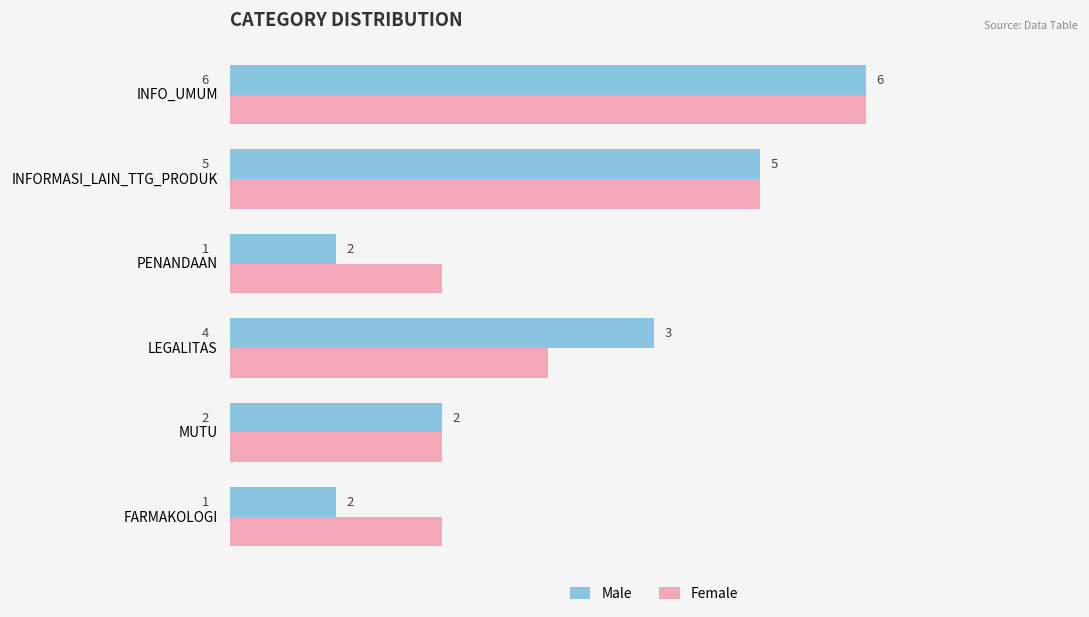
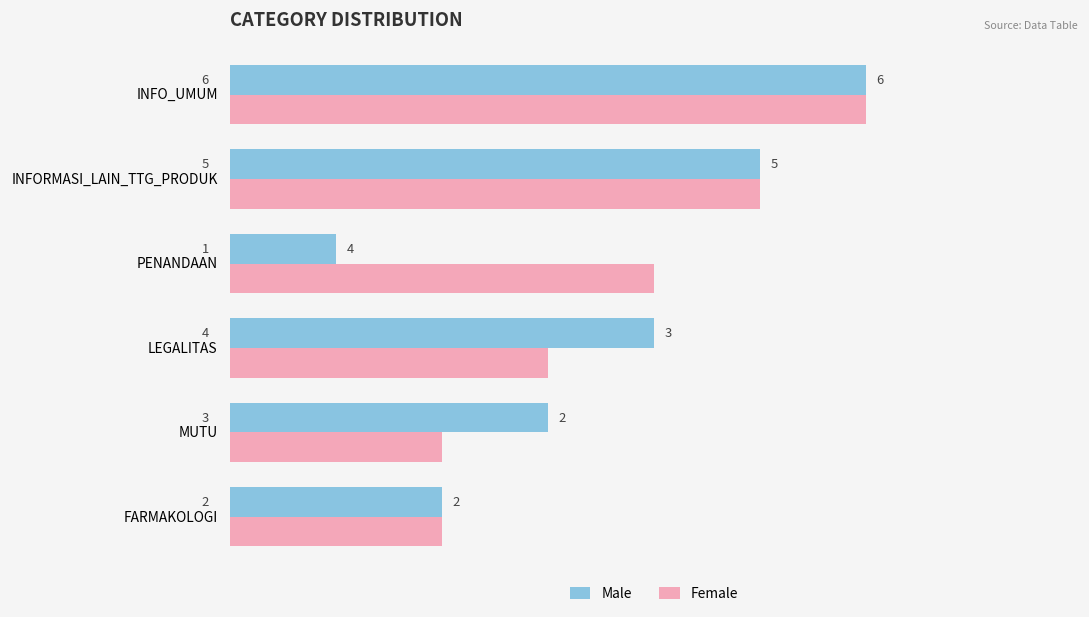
Female, PENANDAAN: 2 -> 4
Male, MUTU: 2 -> 3
Male, FARMAKOLOGI: 1 -> 2
